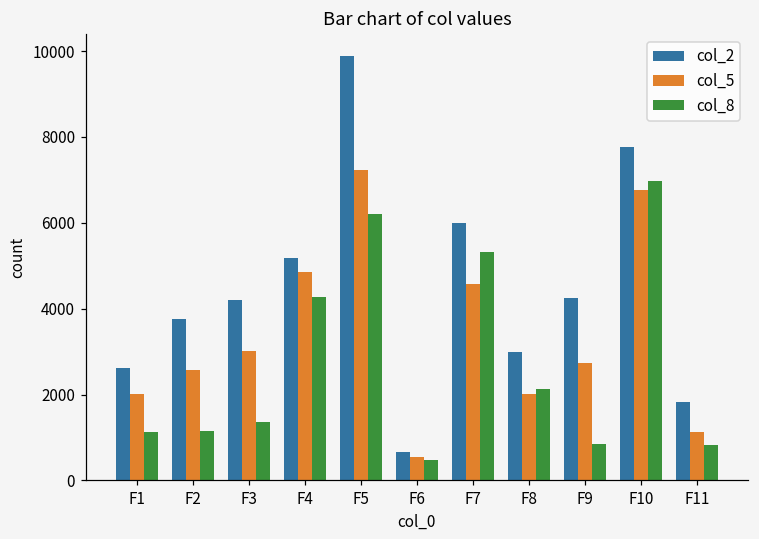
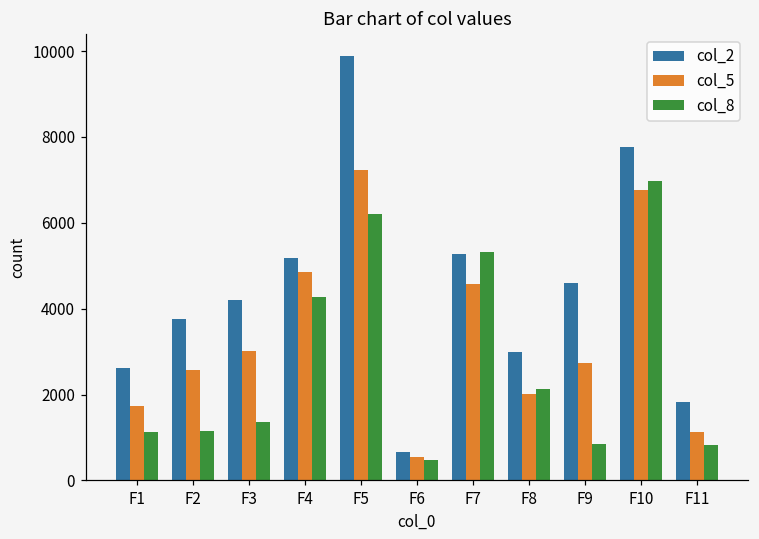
col_5, F1: 2000 -> 1700
col_2, F7: 6000 -> 5300
col_2, F9: 4200 -> 4600
